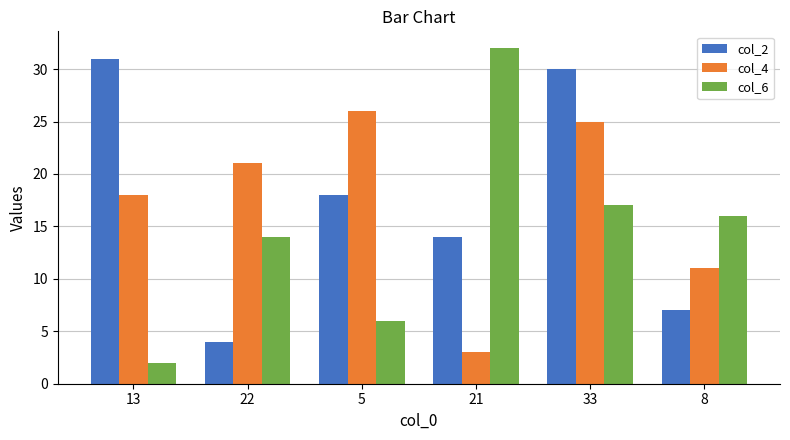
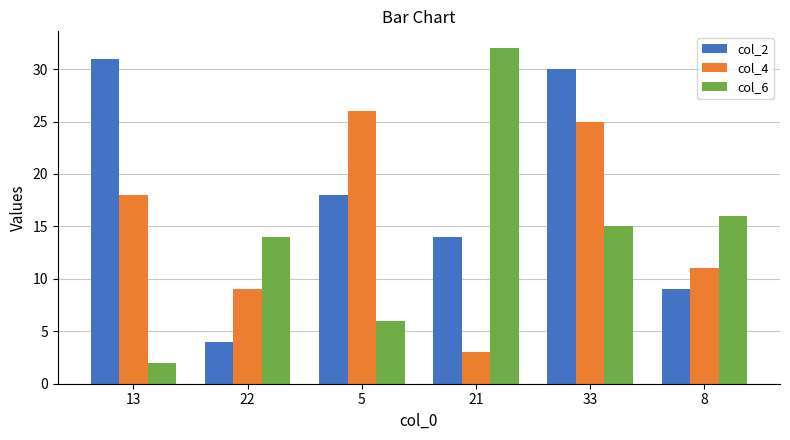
col_4, 22: 21 -> 9
col_6, 33: 17 -> 15
col_2, 8: 7 -> 9
